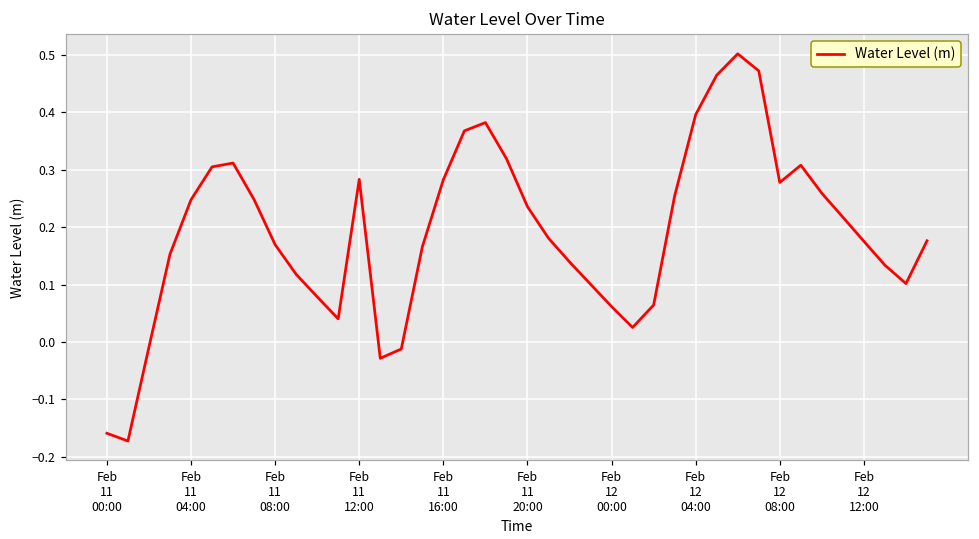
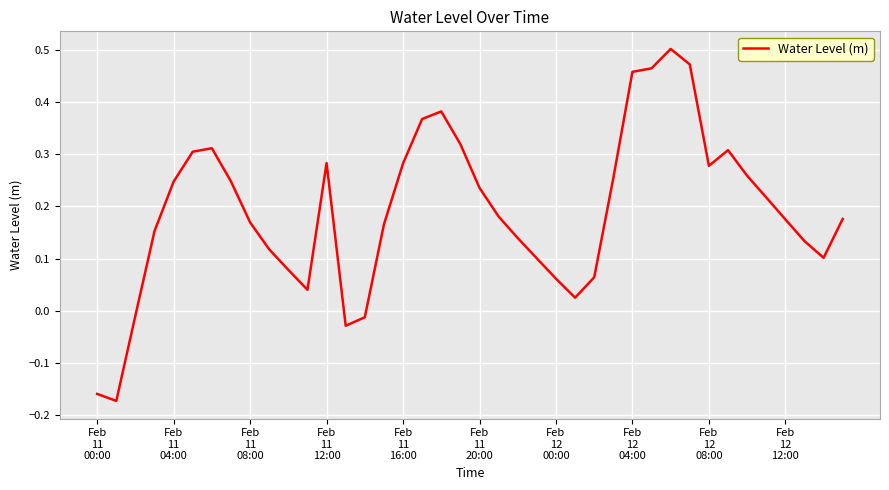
Feb 12 04:00: 0.40 -> 0.46
